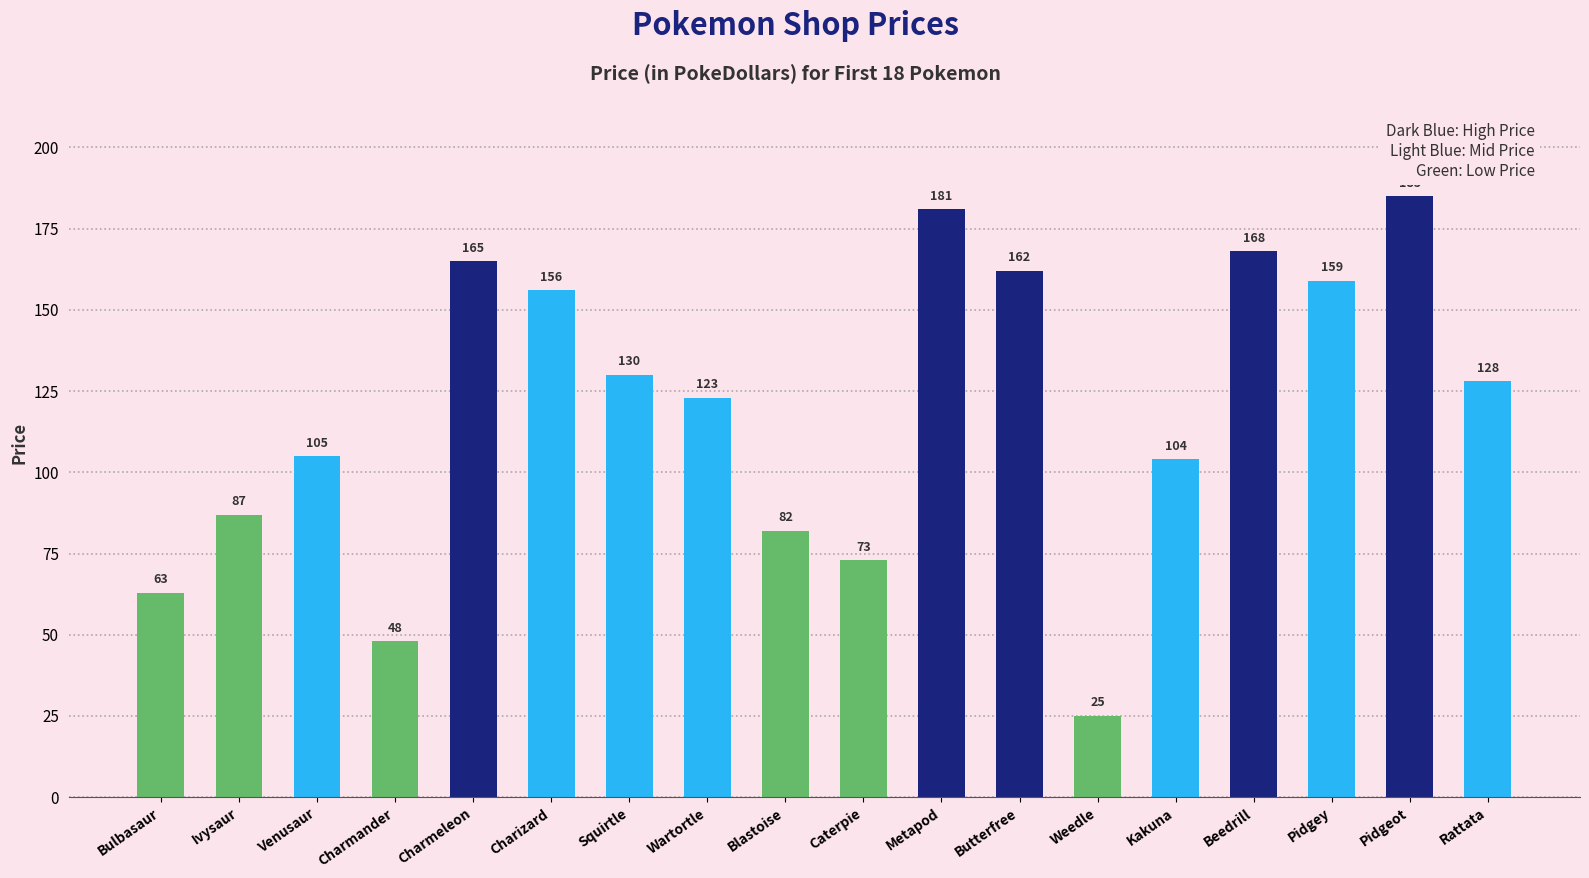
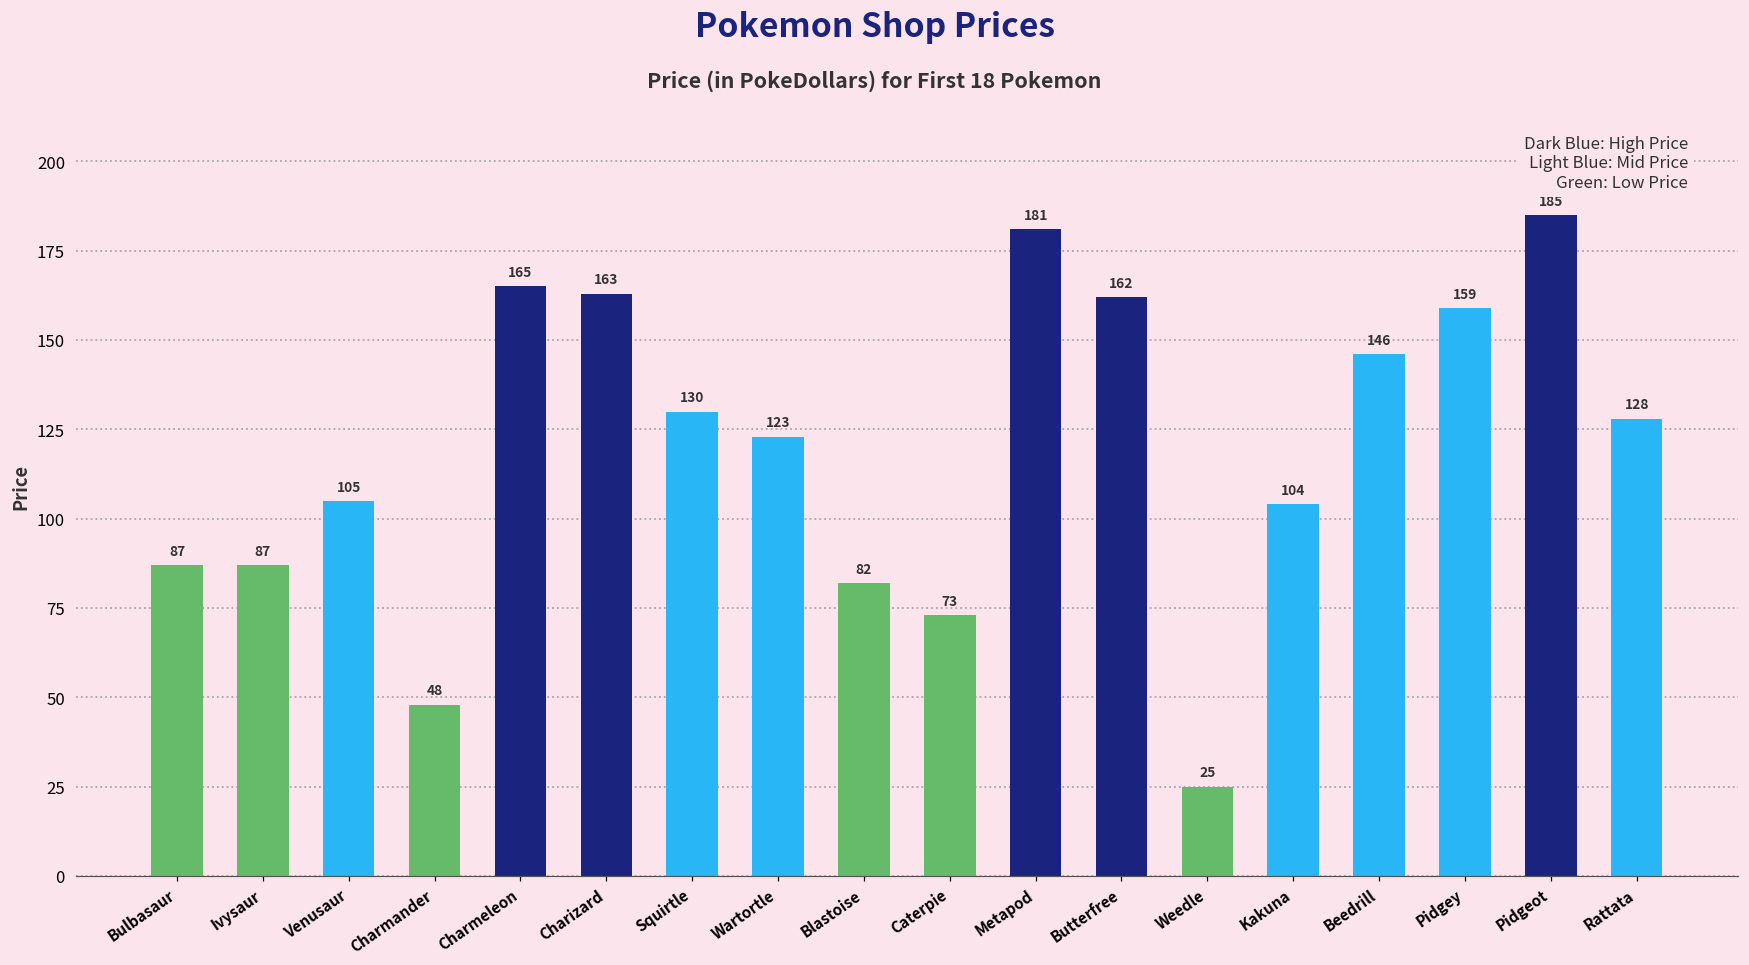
Bulbasaur: 63 -> 87
Charizard: 156 -> 163
Beedrill: 168 -> 146
